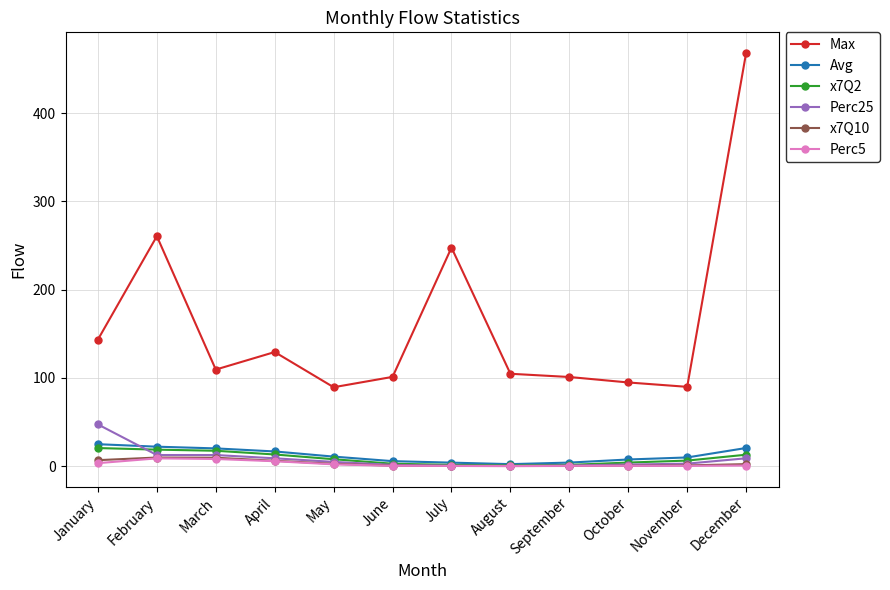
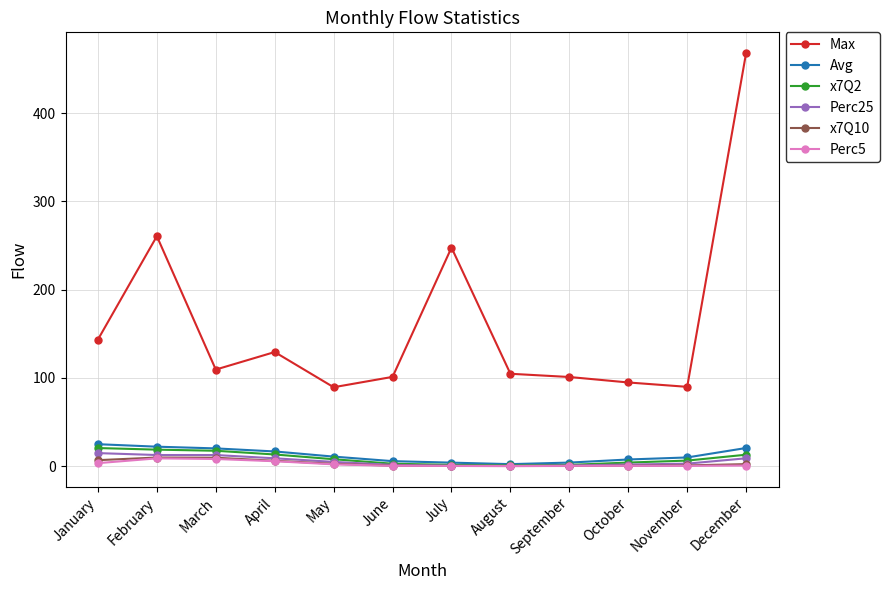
Perc25, January: 50 -> 10
